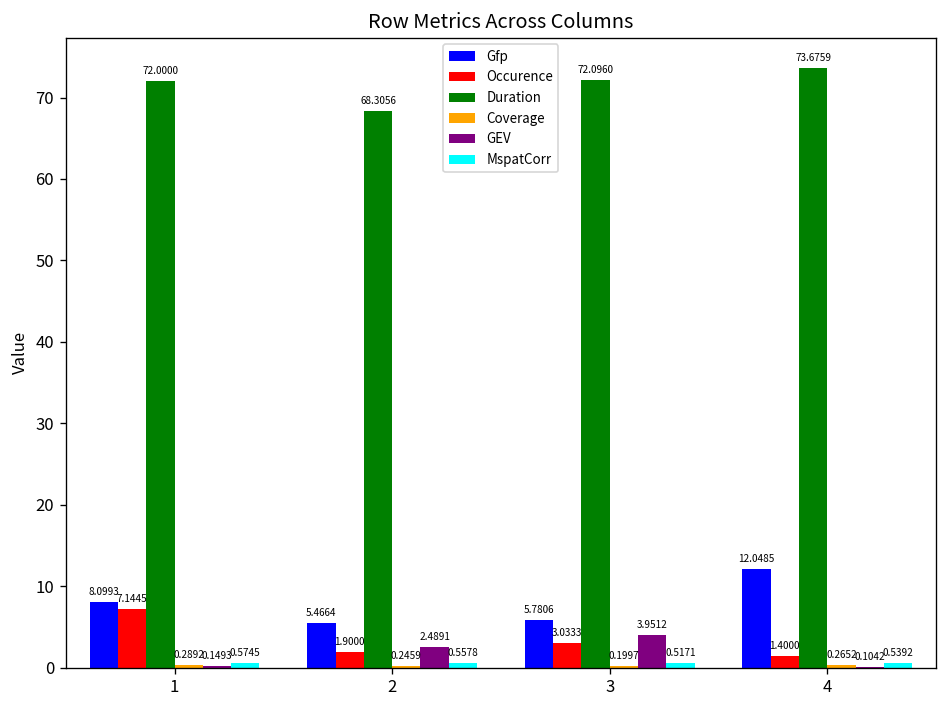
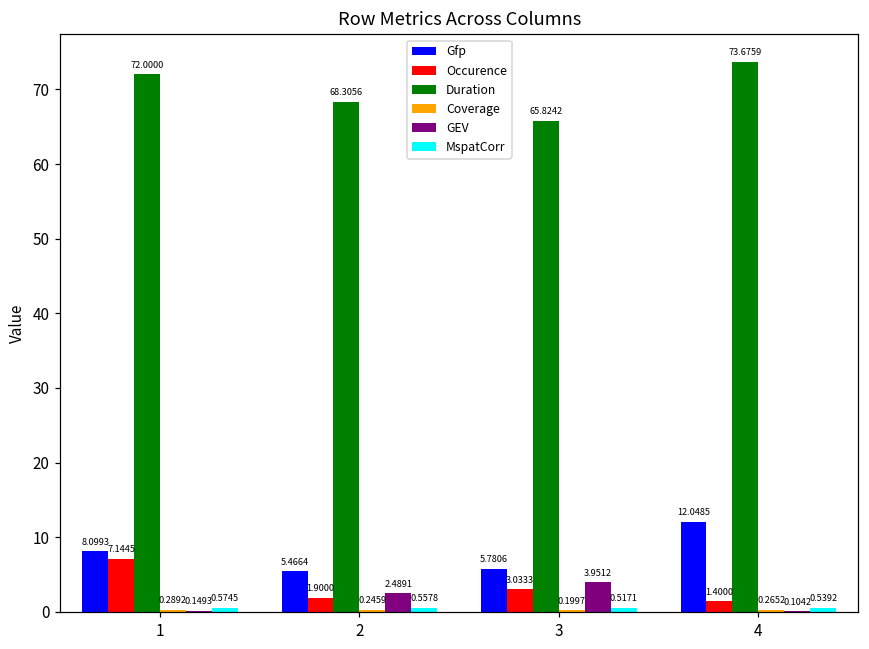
Duration, 3: 72.0960 -> 65.8242
